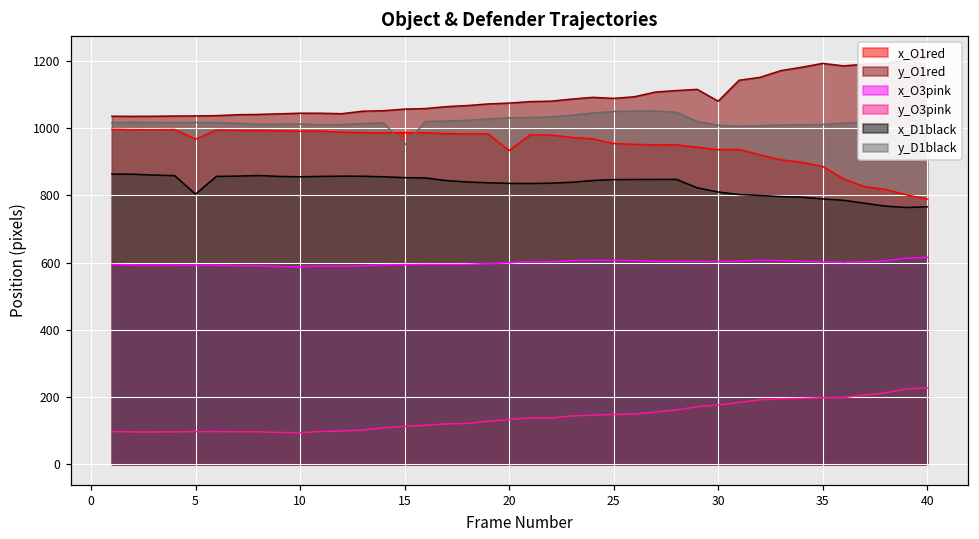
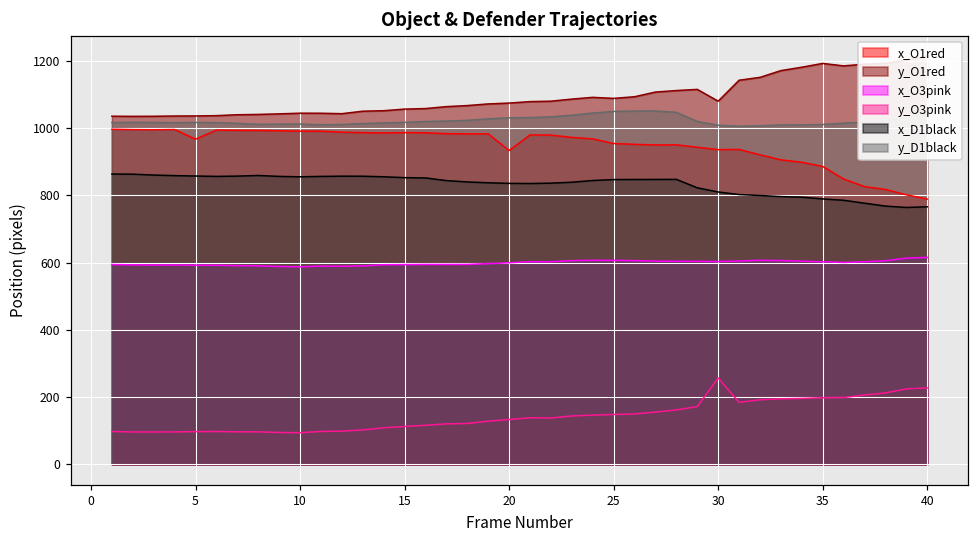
x_D1black, 5: 800 -> 860
y_D1black, 15: 950 -> 1020
y_O3pink, 30: 180 -> 260
